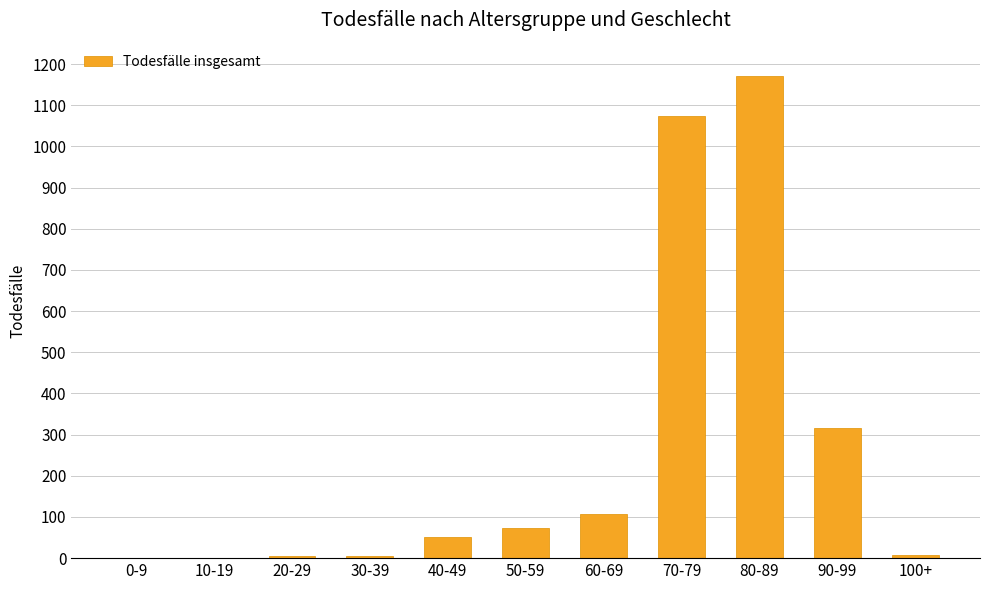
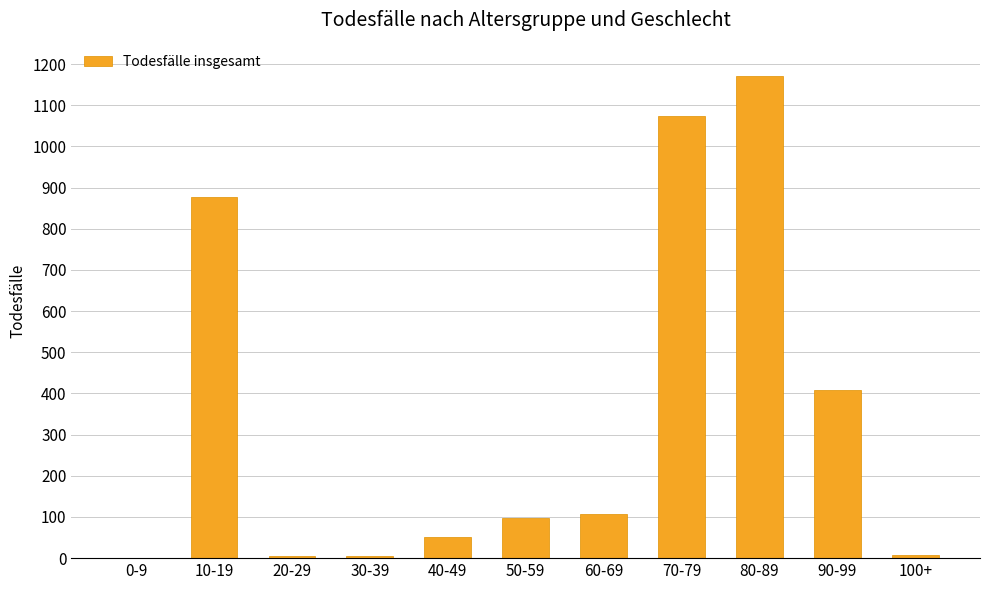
10-19: 0 -> 880
50-59: 70 -> 100
90-99: 320 -> 410
